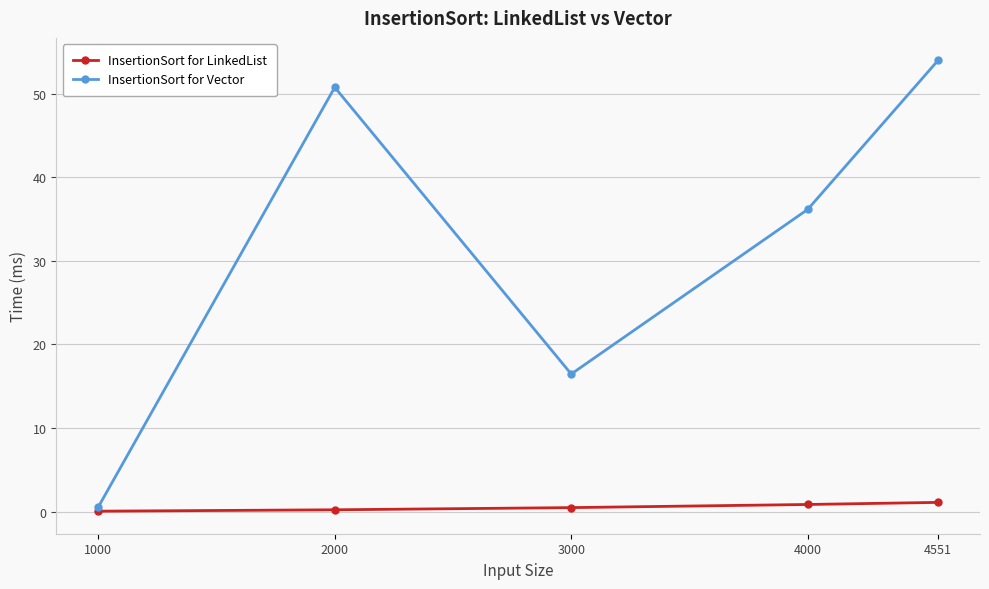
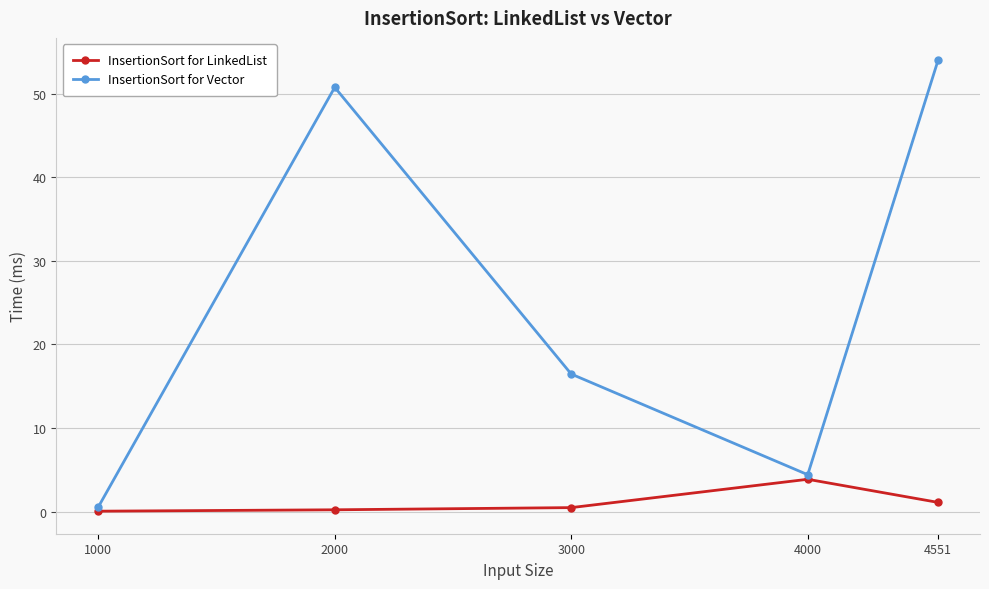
InsertionSort for LinkedList, 4000: 1 -> 4
InsertionSort for Vector, 4000: 36 -> 4
